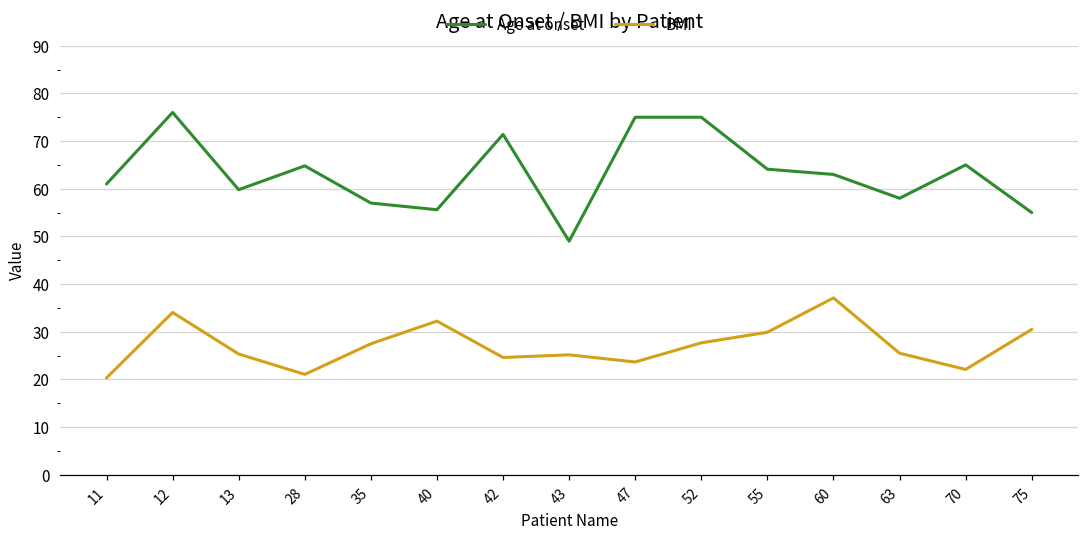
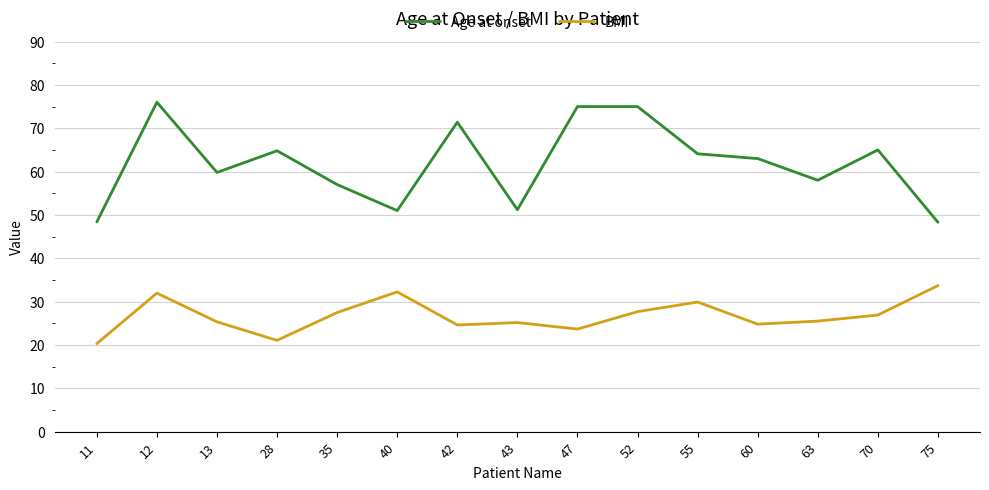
Age at onset, 11: 61 -> 48
BMI, 12: 34 -> 32
Age at onset, 40: 56 -> 51
Age at onset, 43: 49 -> 51
BMI, 60: 37 -> 25
BMI, 70: 22 -> 27
Age at onset, 75: 55 -> 48
BMI, 75: 31 -> 34
